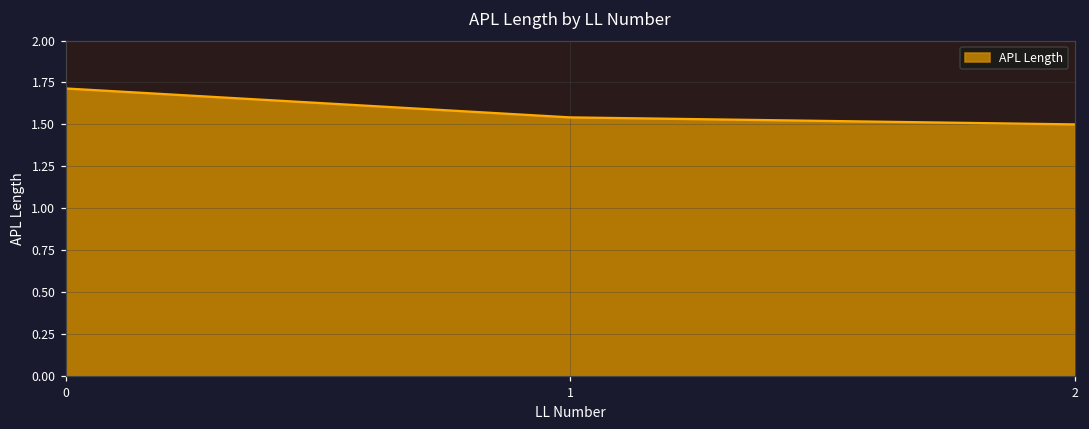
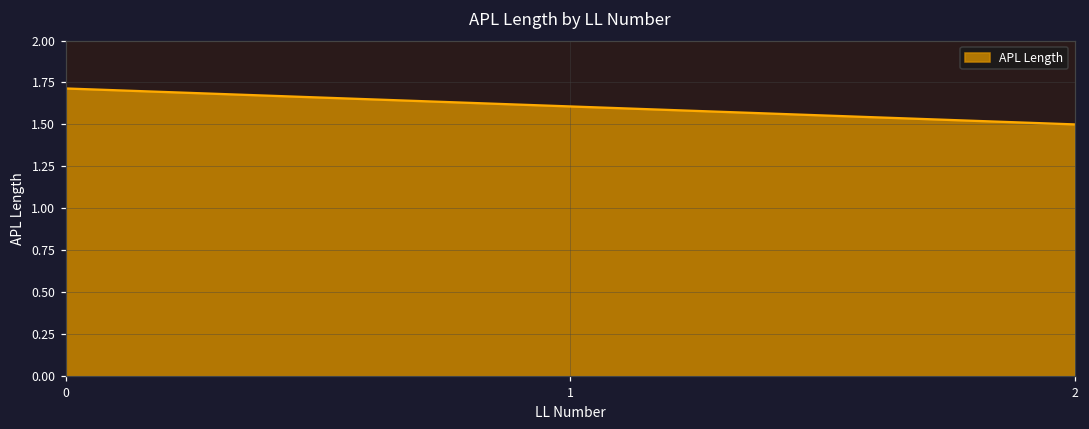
1: 1.54 -> 1.61
